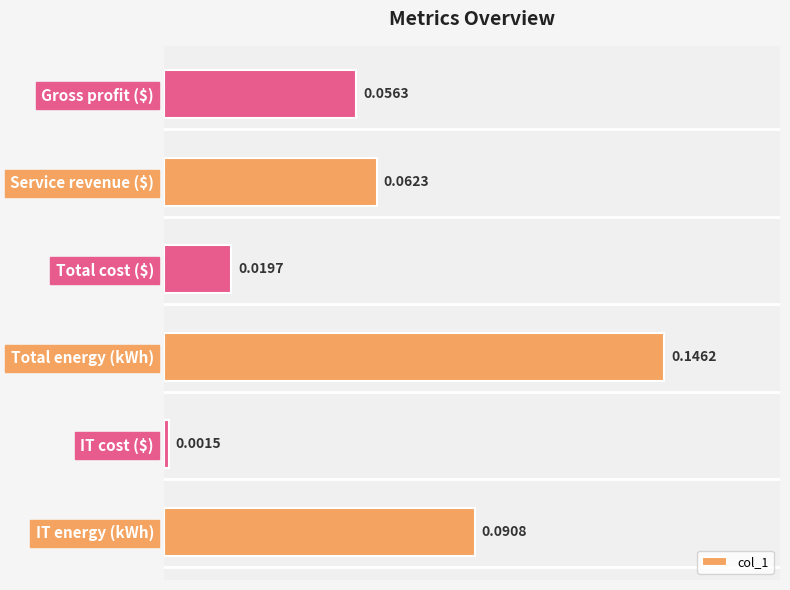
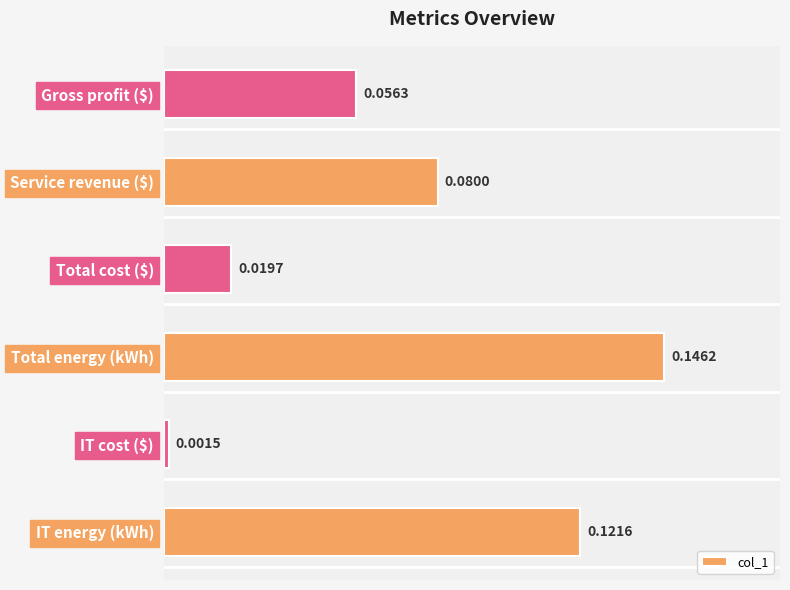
Service revenue ($): 0.0623 -> 0.0800
IT energy (kWh): 0.0908 -> 0.1216
